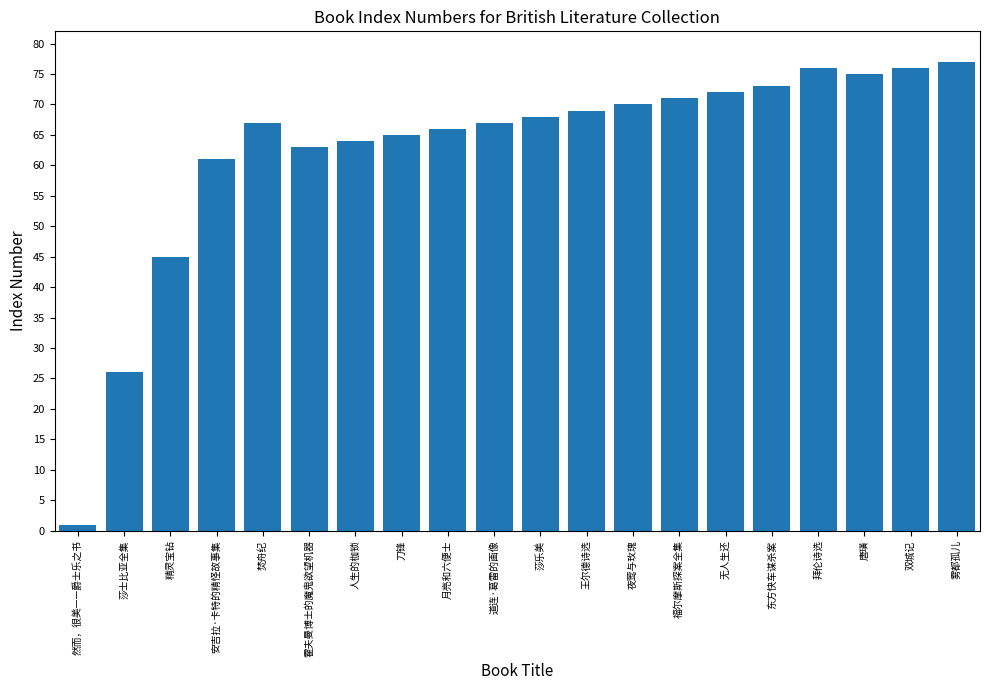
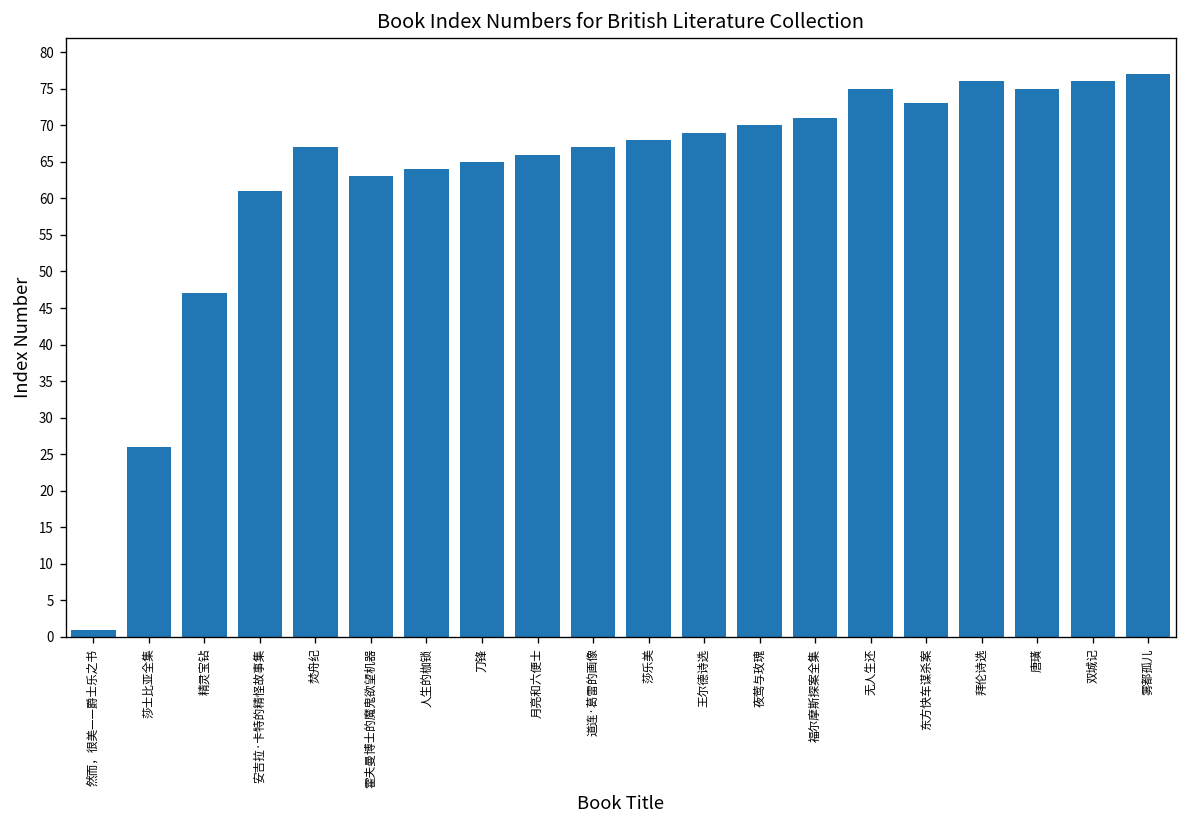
精灵宝钻: 45 -> 47
无人生还: 72 -> 75
